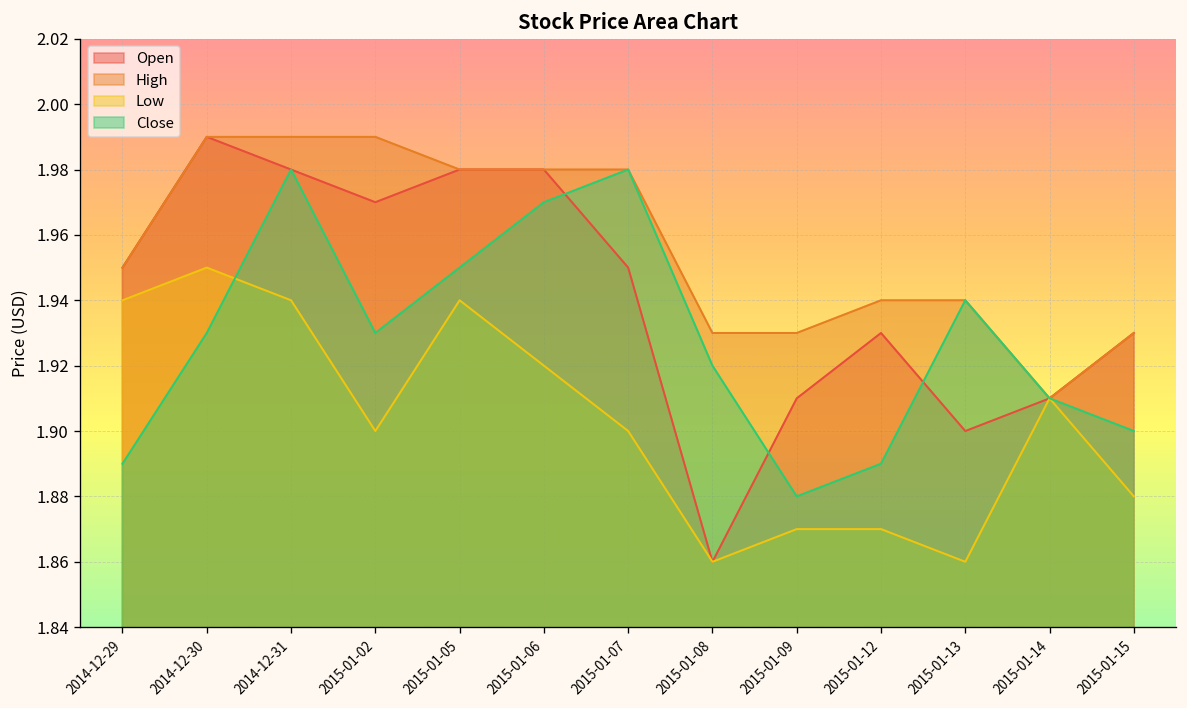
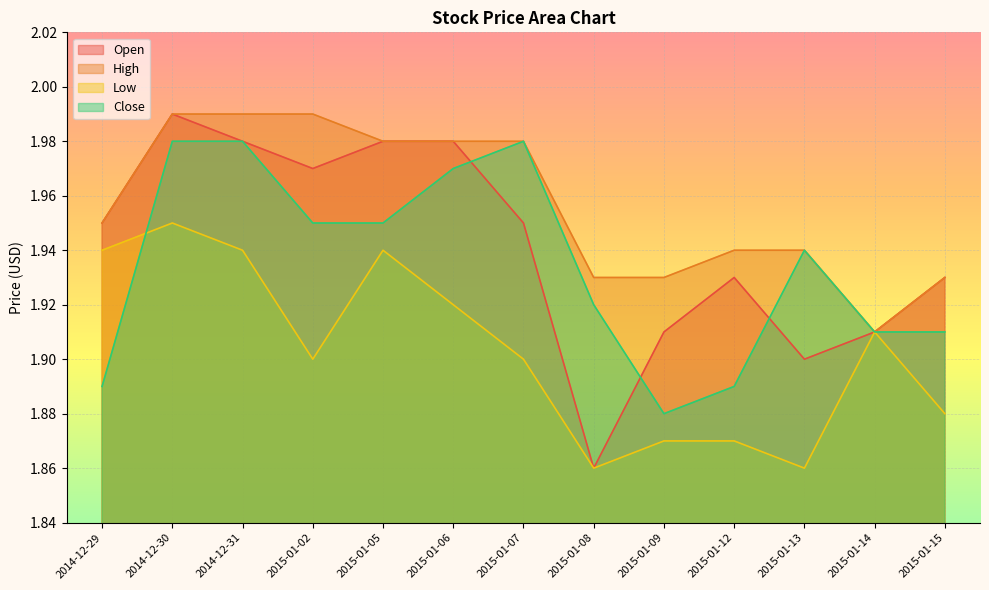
Close, 2014-12-30: 1.93 -> 1.98
Close, 2015-01-02: 1.93 -> 1.95
Close, 2015-01-15: 1.90 -> 1.91
